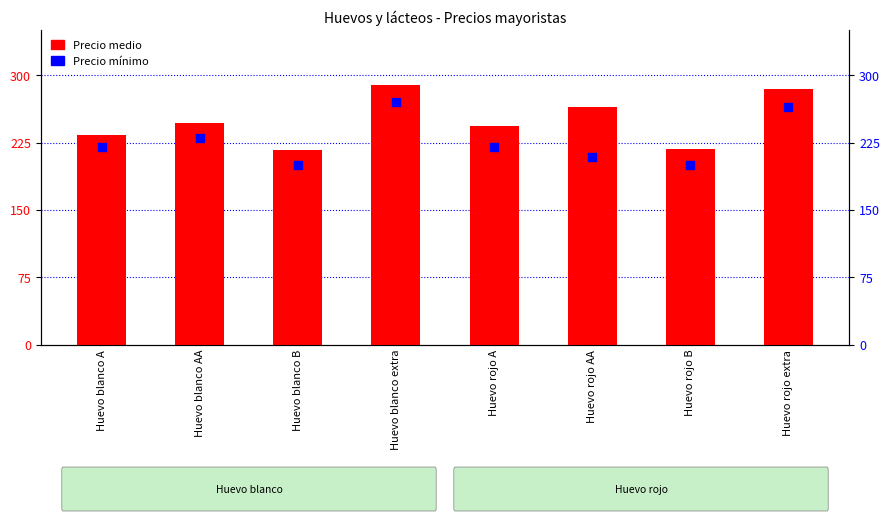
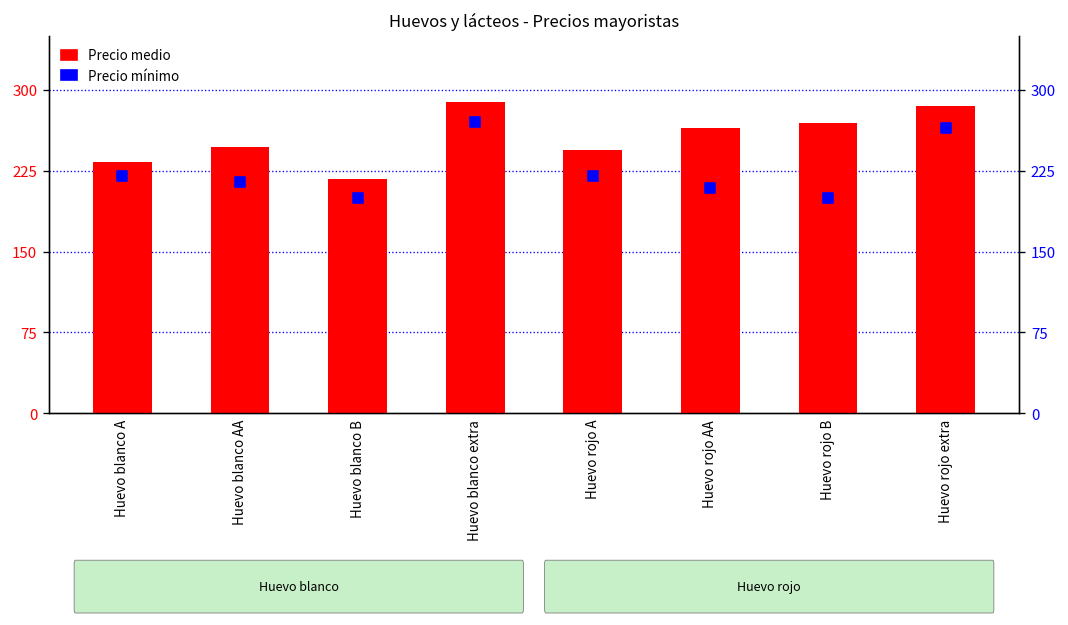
Precio medio, Huevo rojo B: 220 -> 270
Precio mínimo, Huevo blanco AA: 230 -> 220
